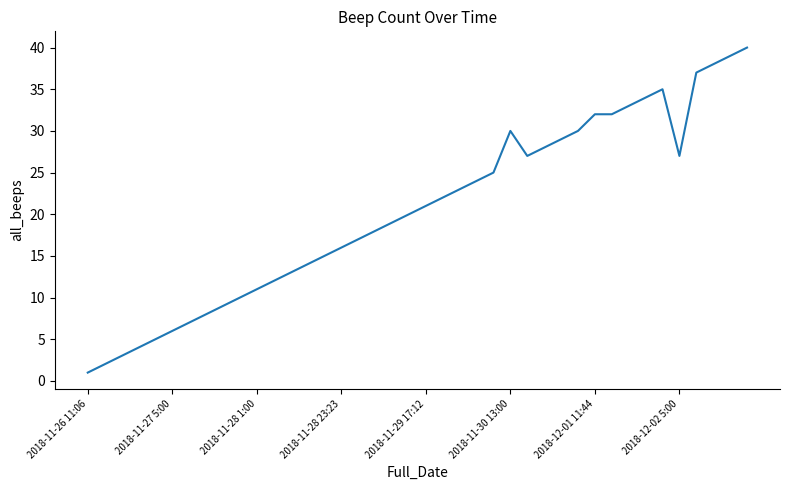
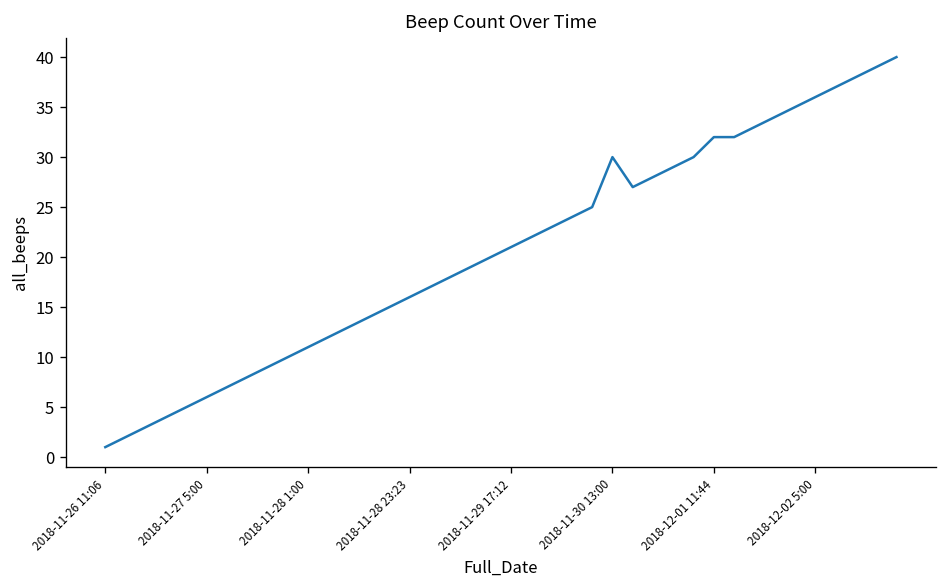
2018-12-02 5:00: 27 -> 36
